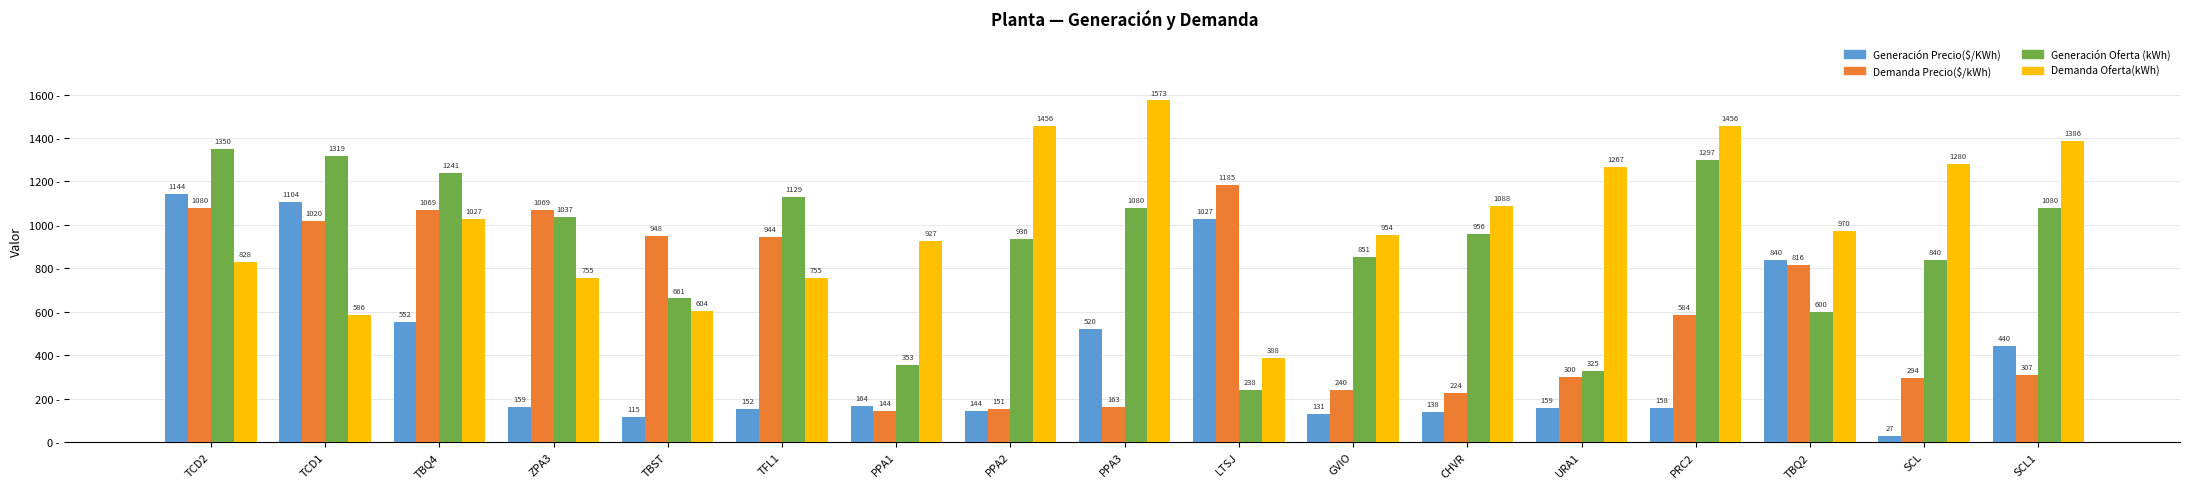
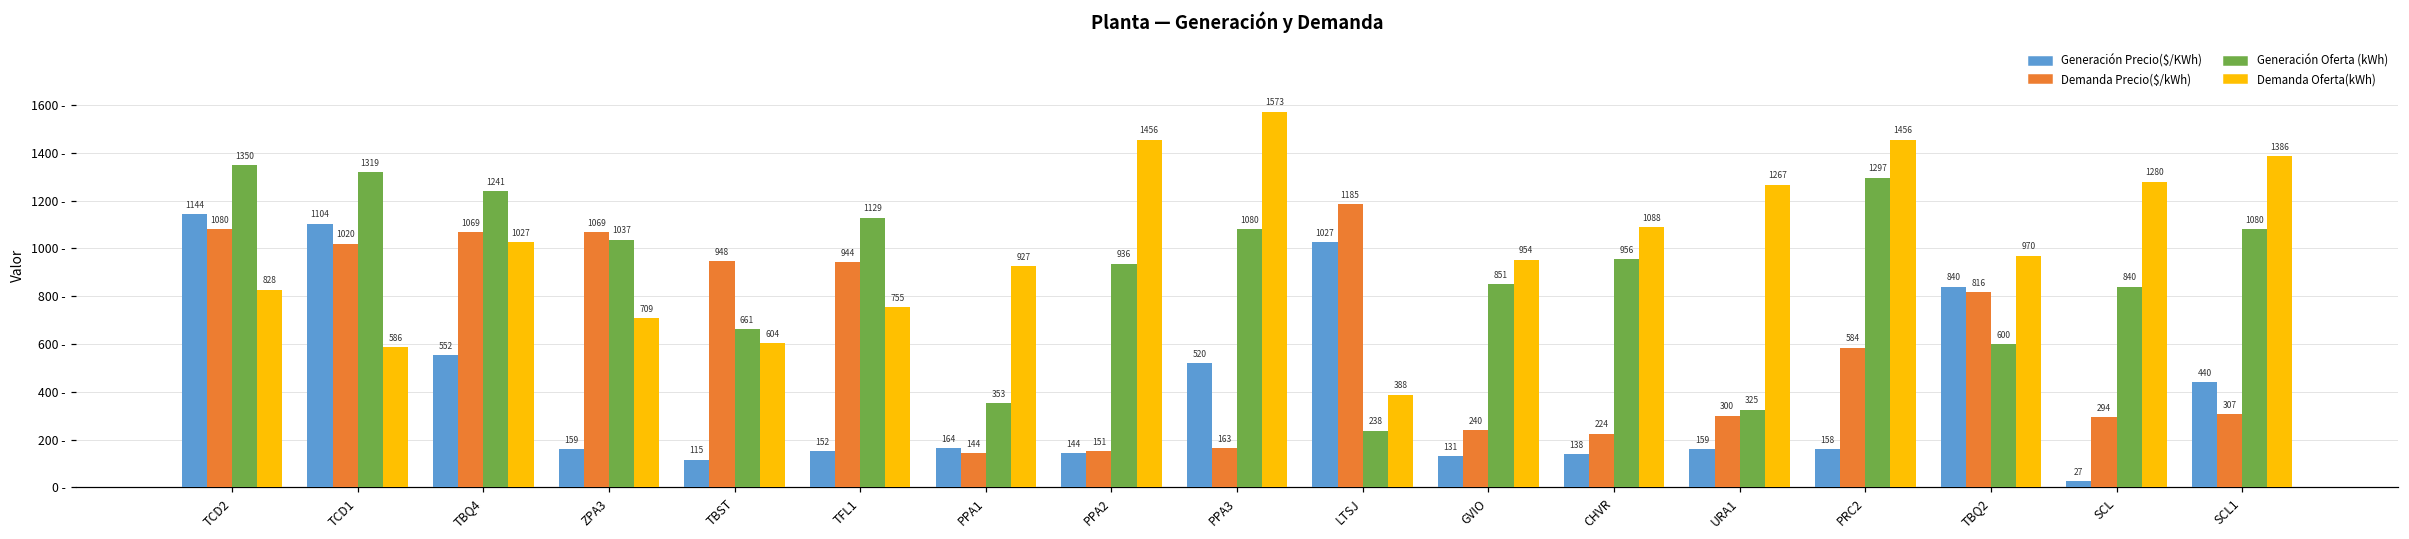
Demanda Oferta(kWh), ZPA3: 755 -> 709
